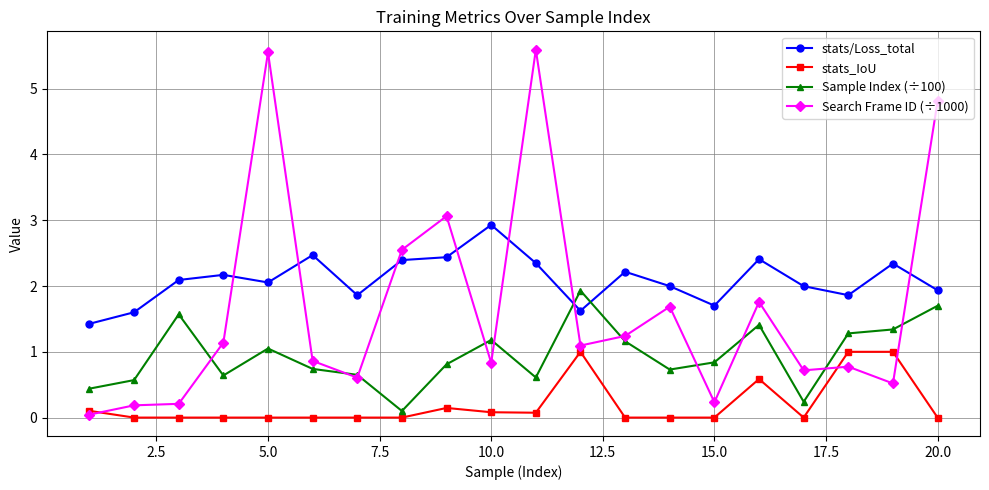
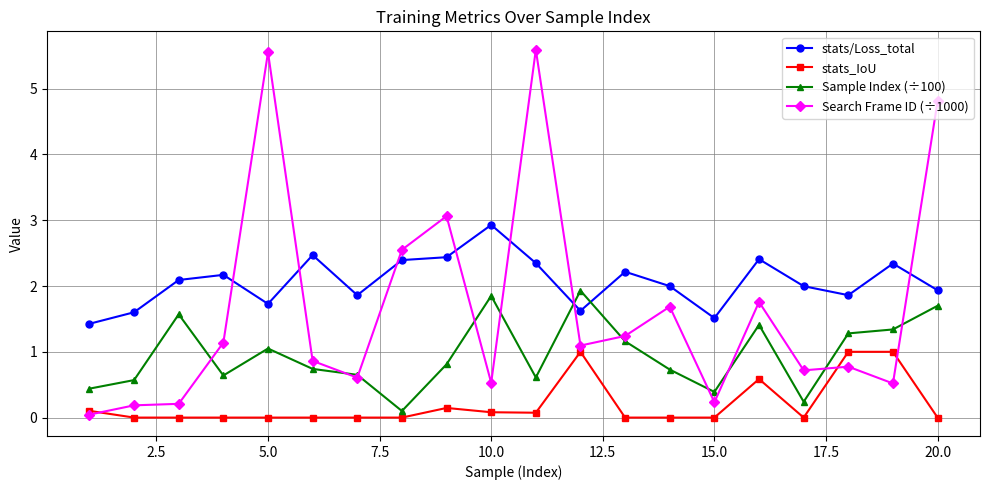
stats/Loss_total, 5.0: 2.1 -> 1.7
Sample Index (÷100), 10.0: 1.2 -> 1.9
Search Frame ID (÷1000), 10.0: 0.8 -> 0.5
stats/Loss_total, 15.0: 1.7 -> 1.5
Sample Index (÷100), 15.0: 0.8 -> 0.4
